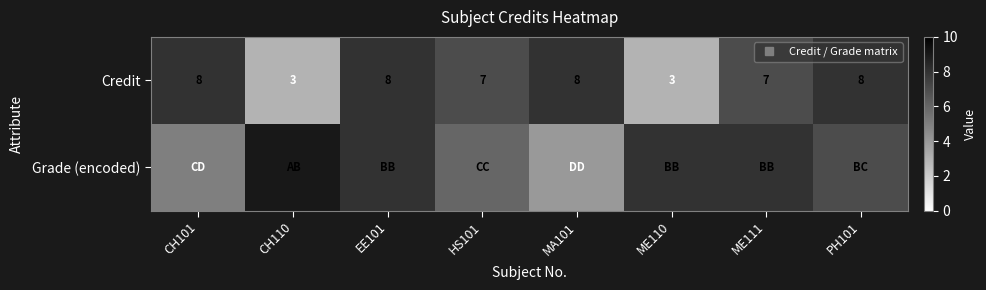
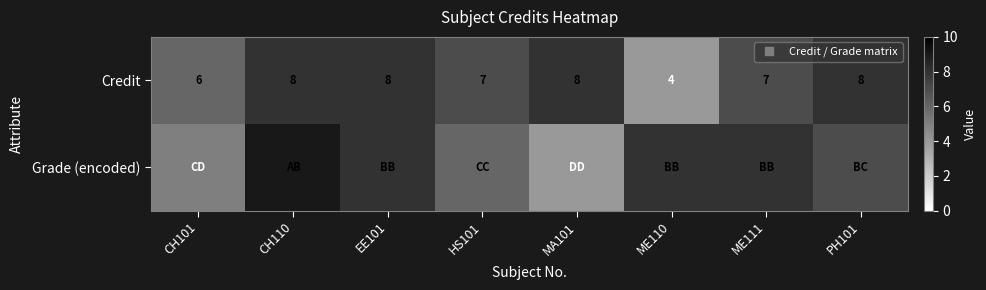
Credit, CH101: 8 -> 6
Credit, CH110: 3 -> 8
Credit, ME110: 3 -> 4
